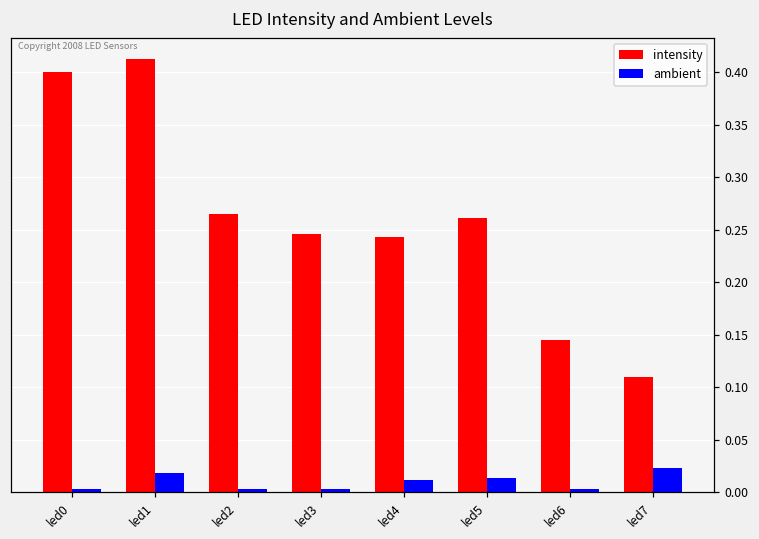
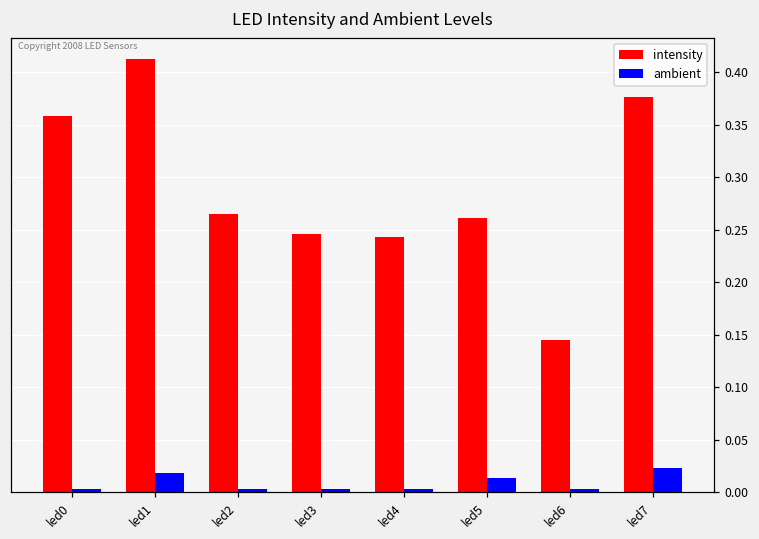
intensity, led0: 0.40 -> 0.36
ambient, led4: 0.01 -> 0.00
intensity, led7: 0.11 -> 0.38
